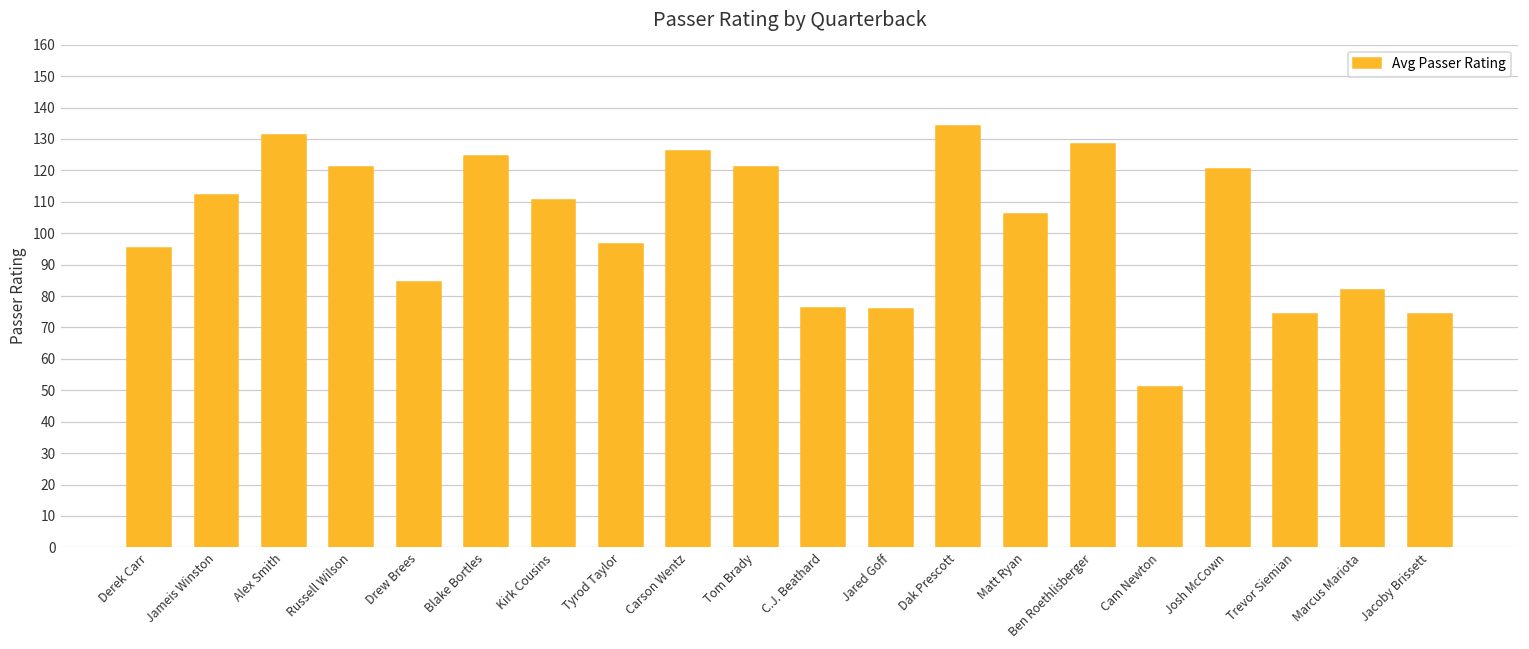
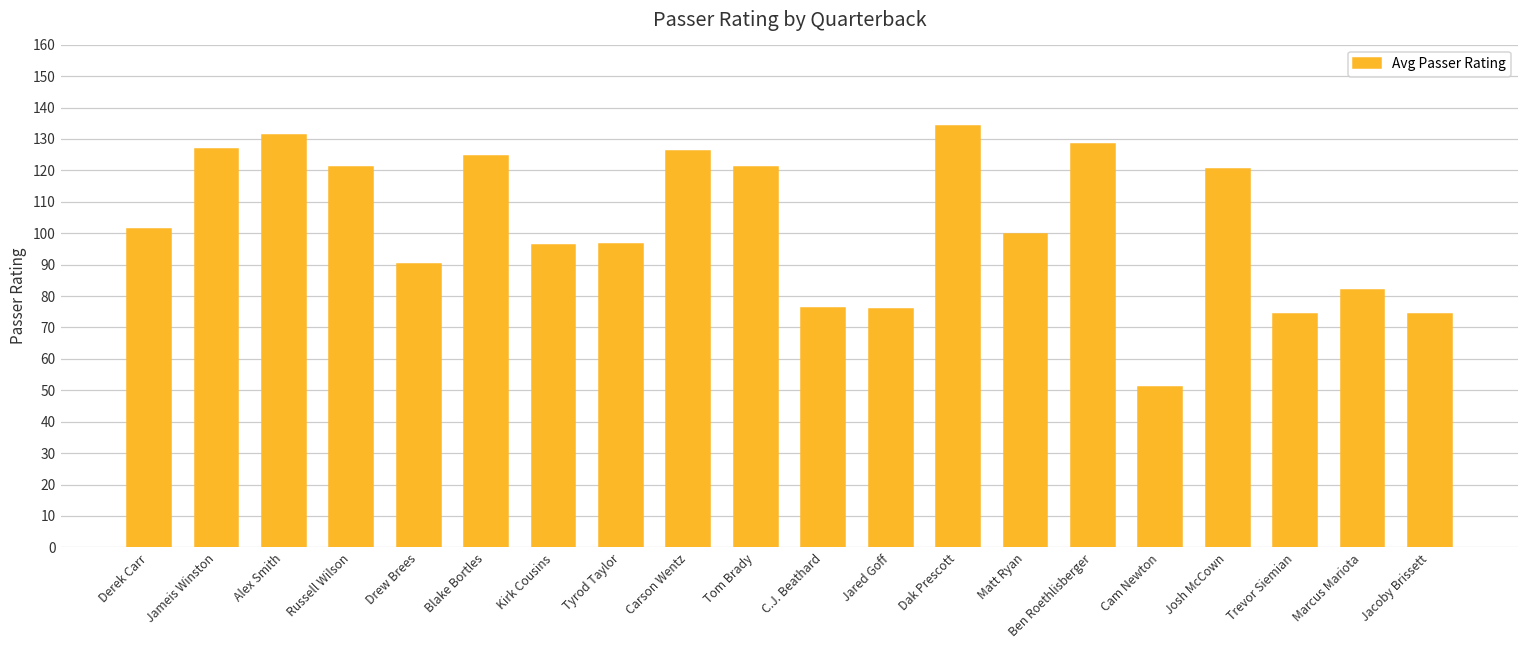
Derek Carr: 95 -> 101
Jameis Winston: 112 -> 127
Drew Brees: 84 -> 90
Kirk Cousins: 111 -> 96
Matt Ryan: 106 -> 100
